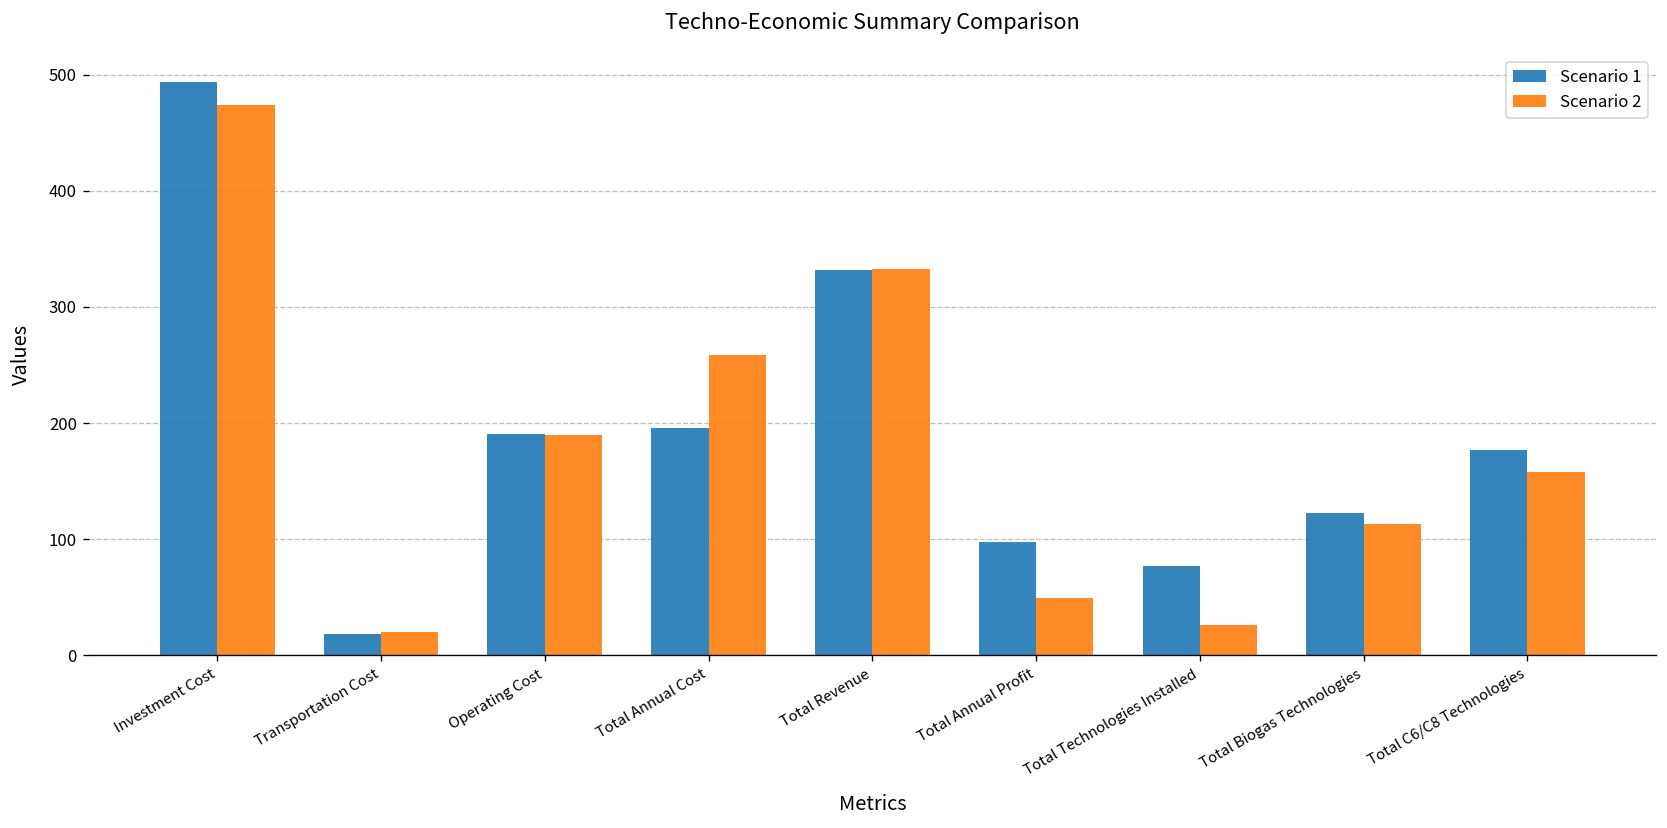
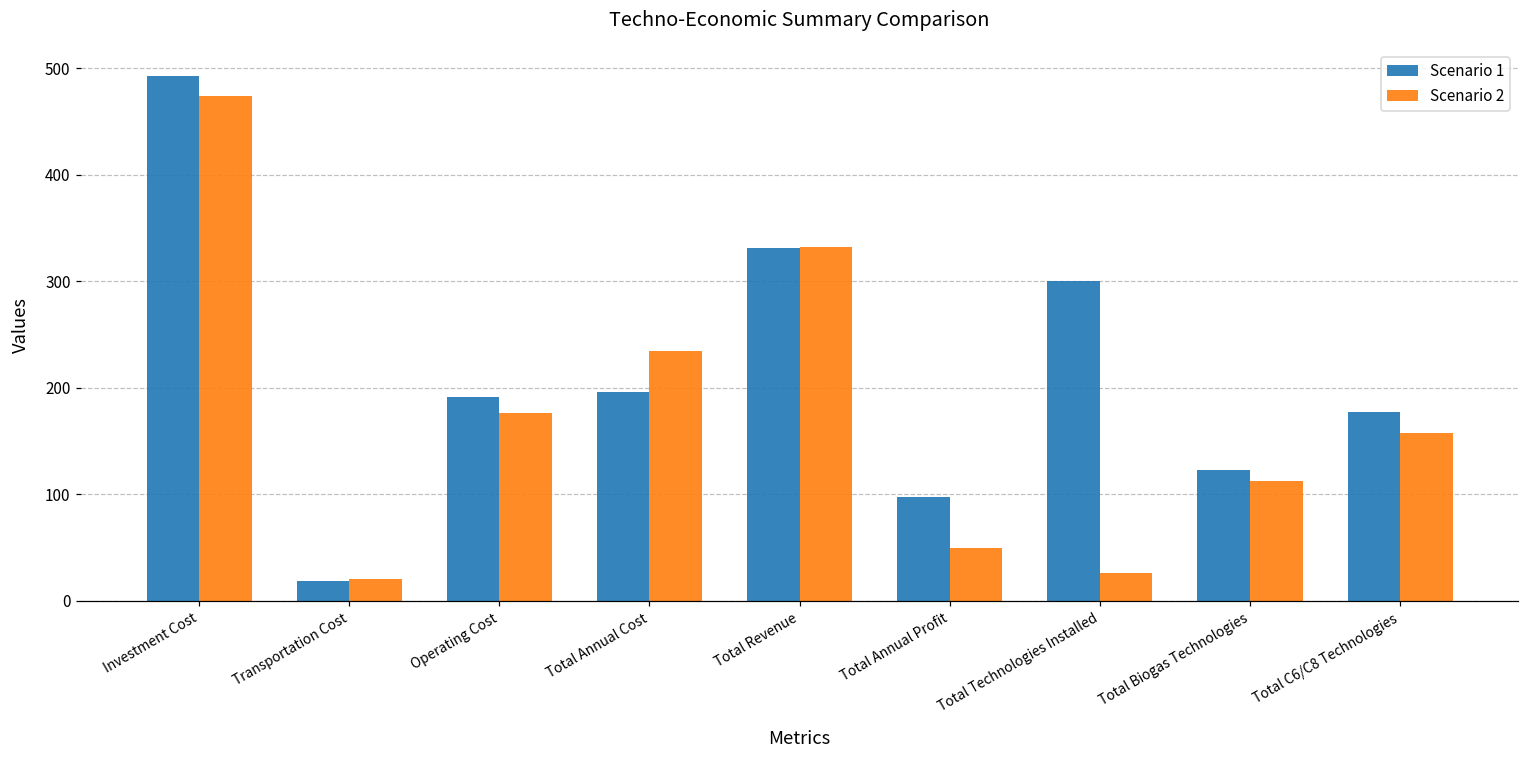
Scenario 2, Operating Cost: 190 -> 180
Scenario 2, Total Annual Cost: 260 -> 230
Scenario 1, Total Technologies Installed: 80 -> 300
